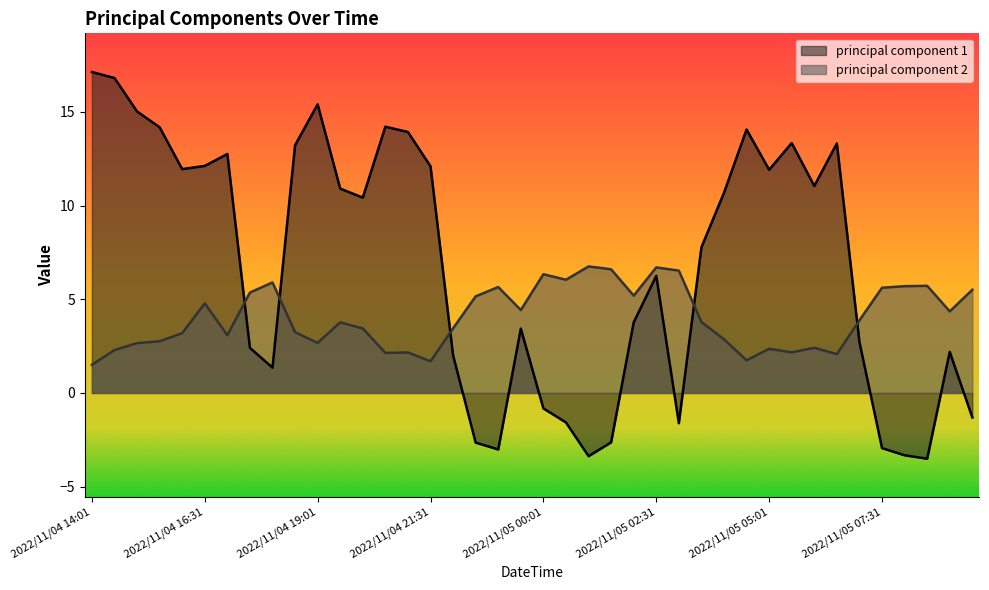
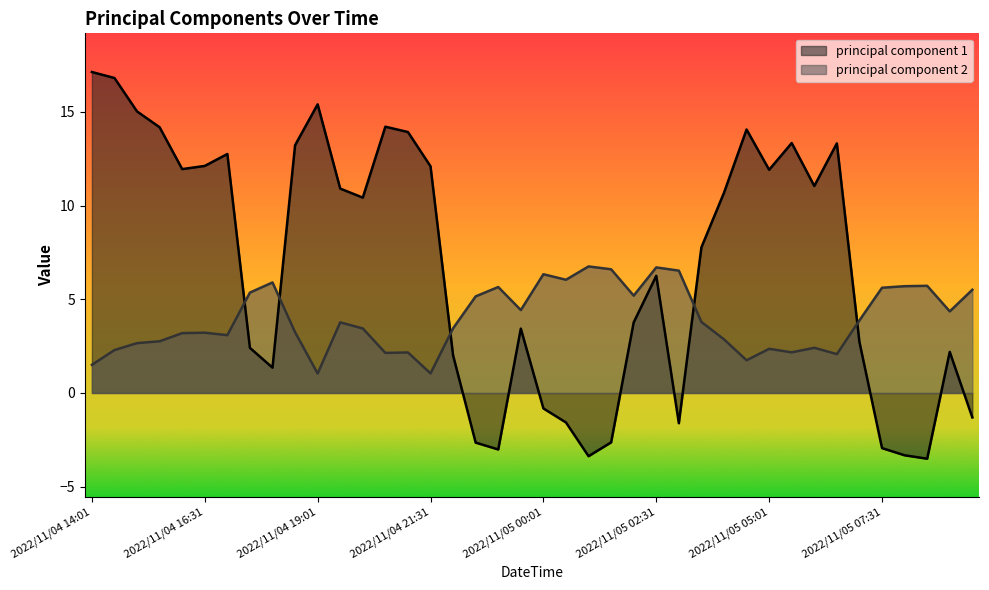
principal component 2, 2022/11/04 16:31: 4.8 -> 3.2
principal component 2, 2022/11/04 19:01: 2.7 -> 1.0
principal component 2, 2022/11/04 21:31: 1.7 -> 1.0
